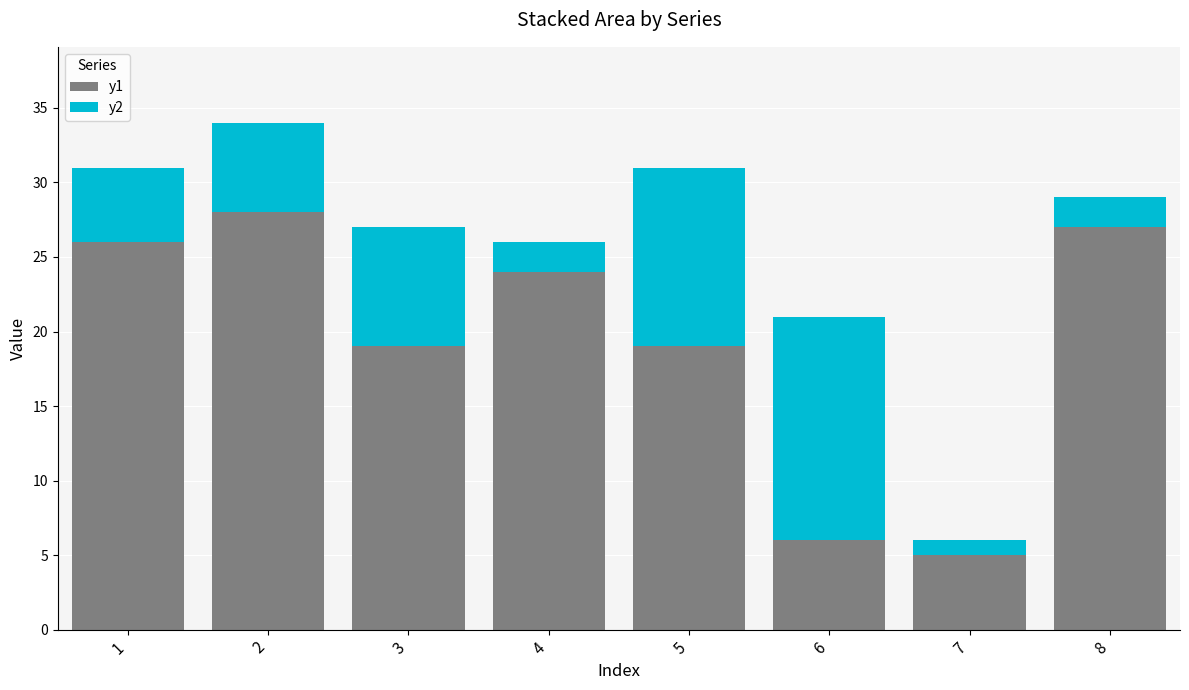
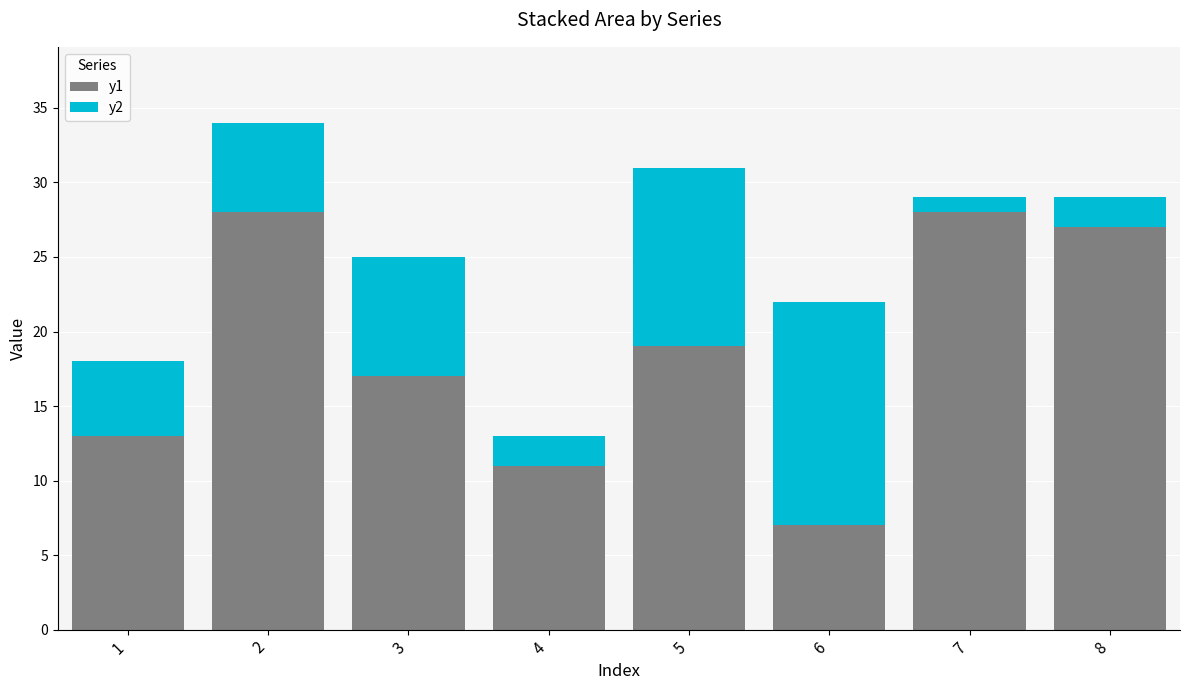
y1, 1: 26 -> 13
y1, 3: 19 -> 17
y1, 4: 24 -> 11
y1, 6: 6 -> 7
y1, 7: 5 -> 28
